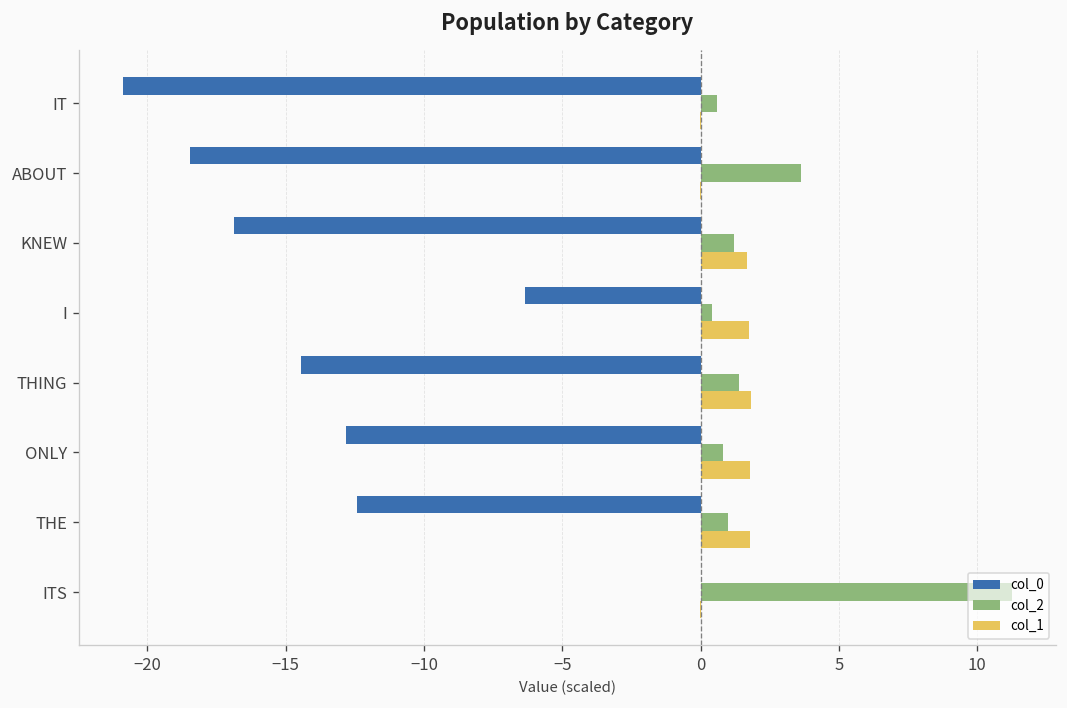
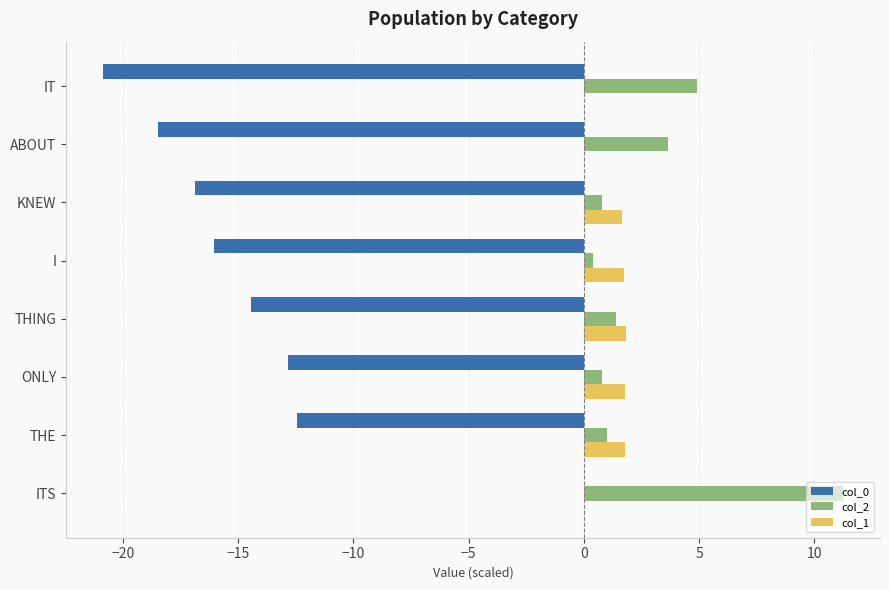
col_2, IT: 0.6 -> 4.9
col_2, KNEW: 1.2 -> 0.8
col_0, I: -6.3 -> -16.1
